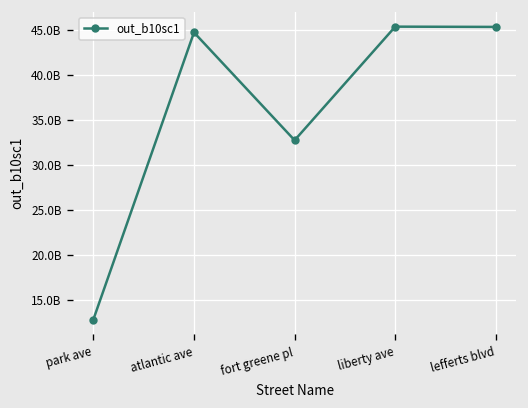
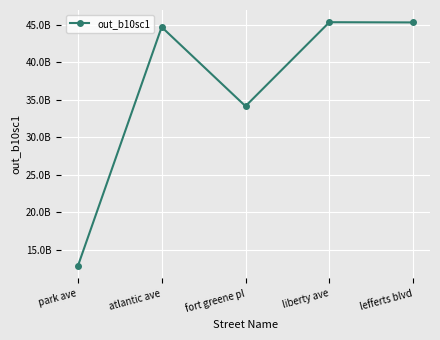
fort greene pl: 33000000000 -> 34000000000
